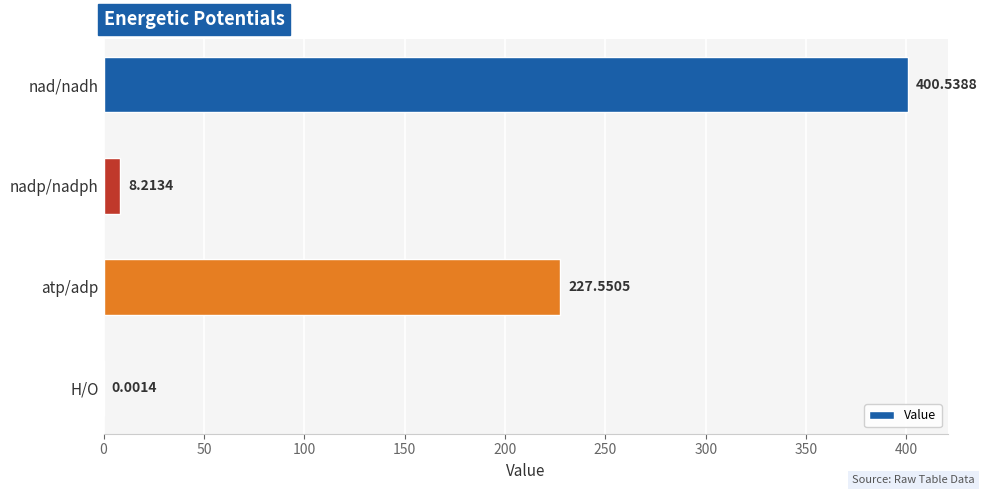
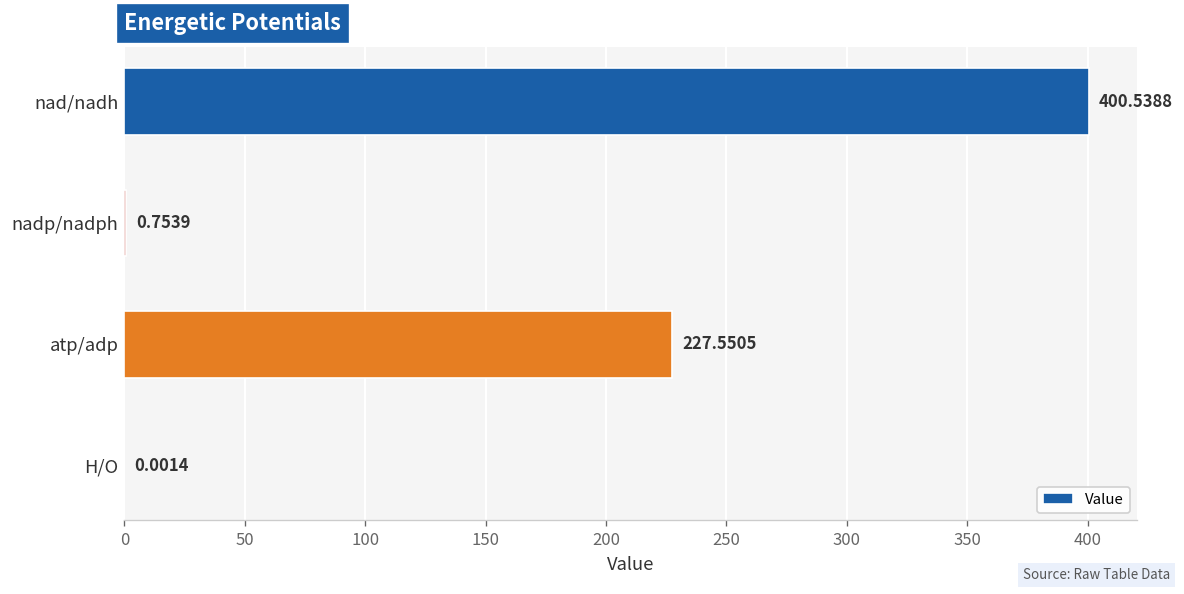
nadp/nadph: 8.2134 -> 0.7539
